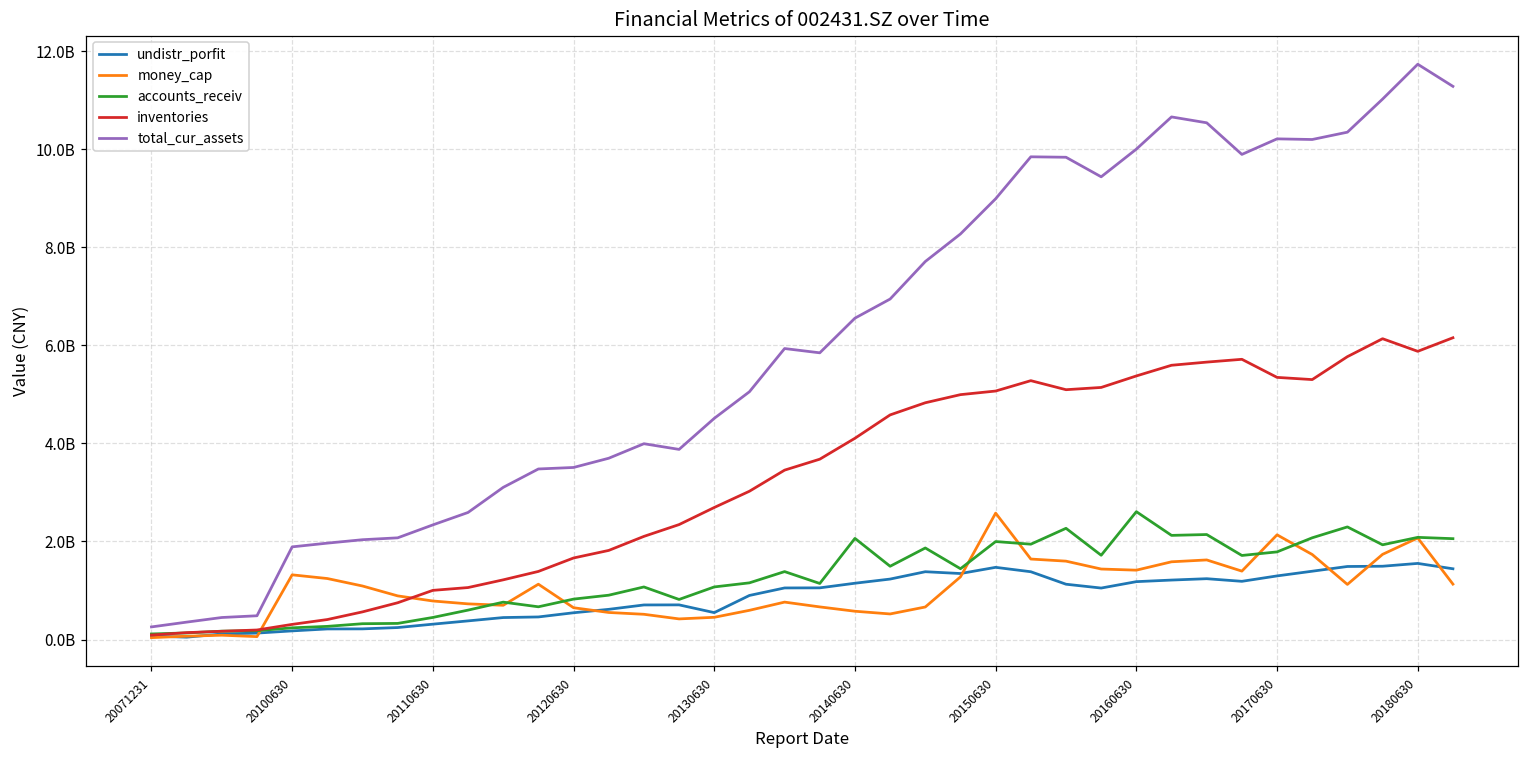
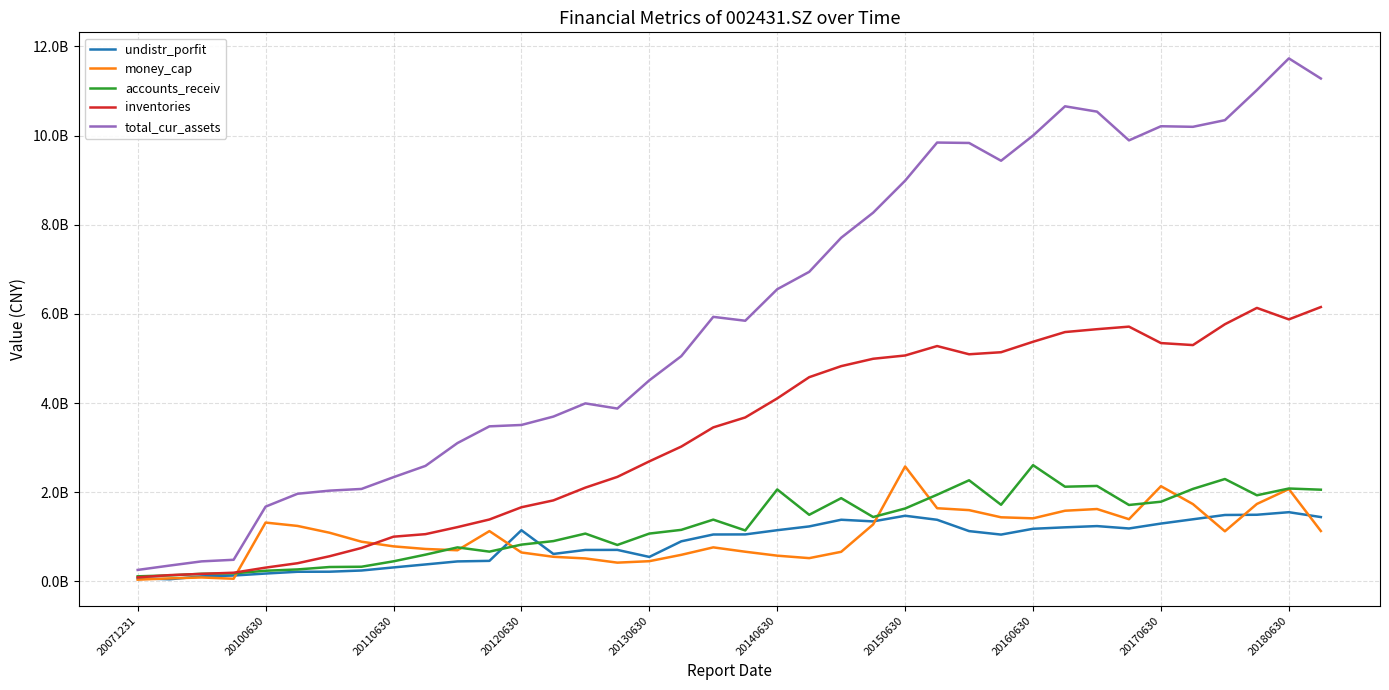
total_cur_assets, 20100630: 1900000000 -> 1700000000
undistr_porfit, 20120630: 500000000 -> 1100000000
accounts_receiv, 20150630: 2000000000 -> 1600000000
